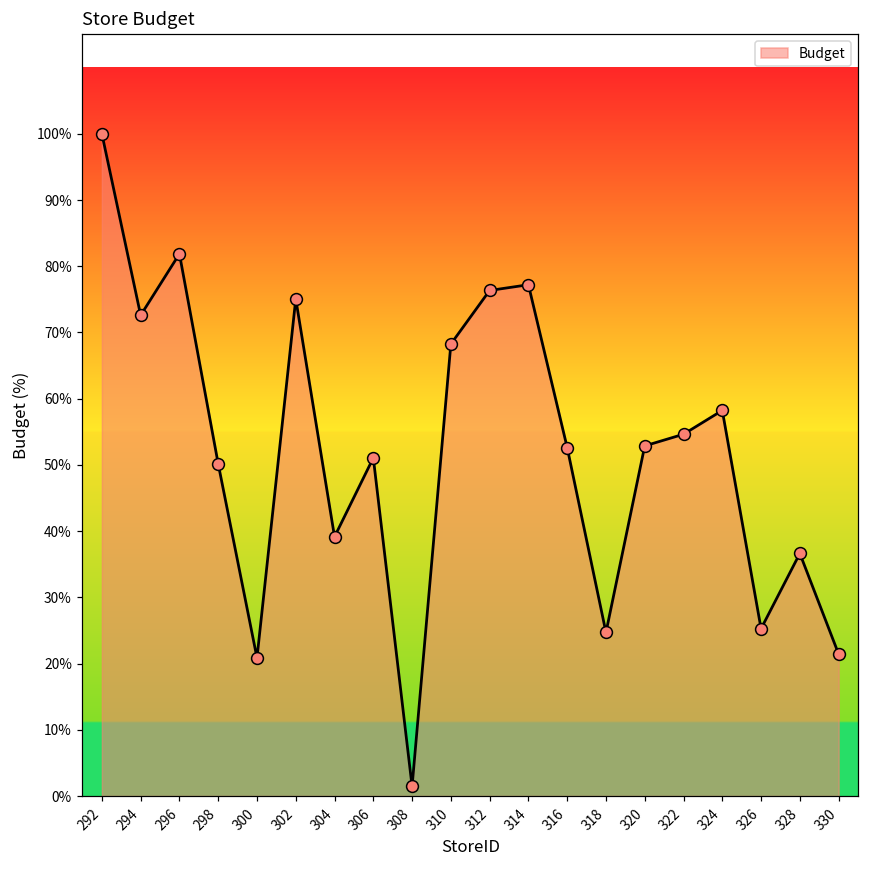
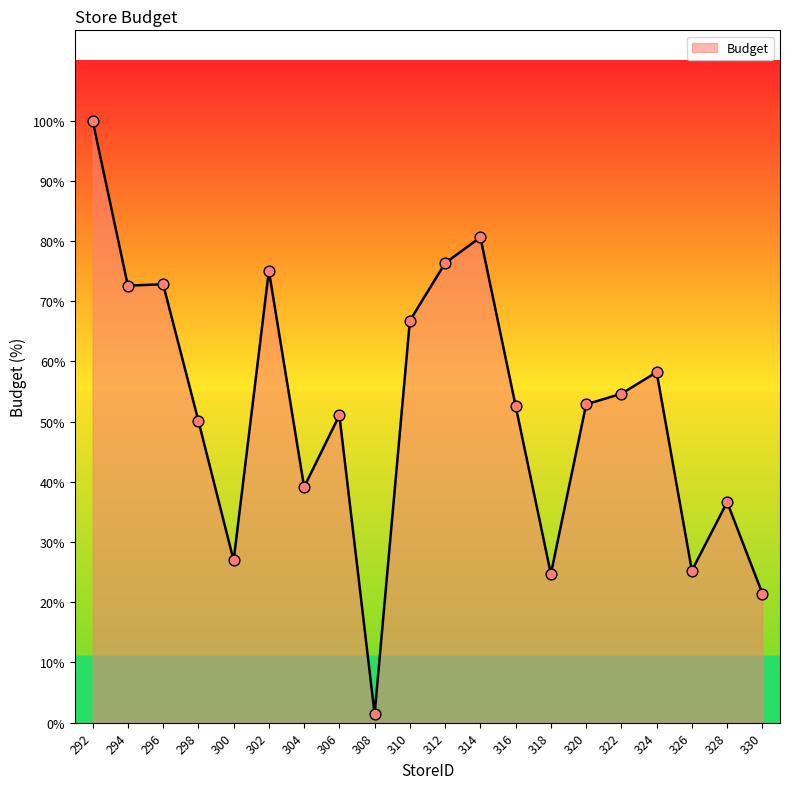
296: 82% -> 73%
300: 21% -> 27%
310: 68% -> 67%
314: 77% -> 81%
